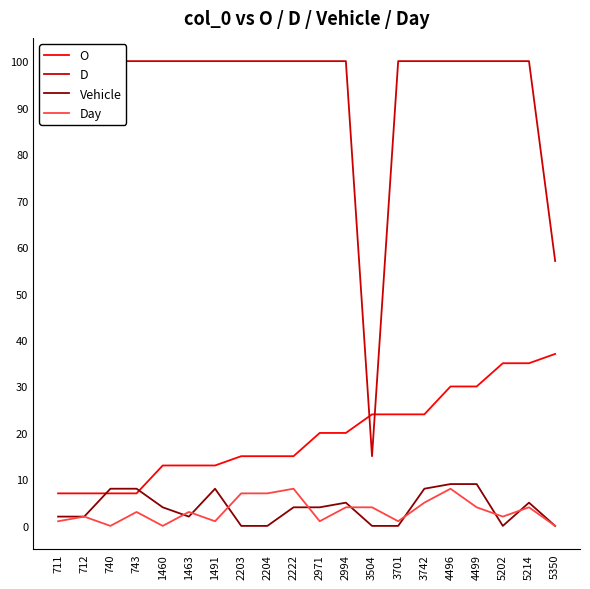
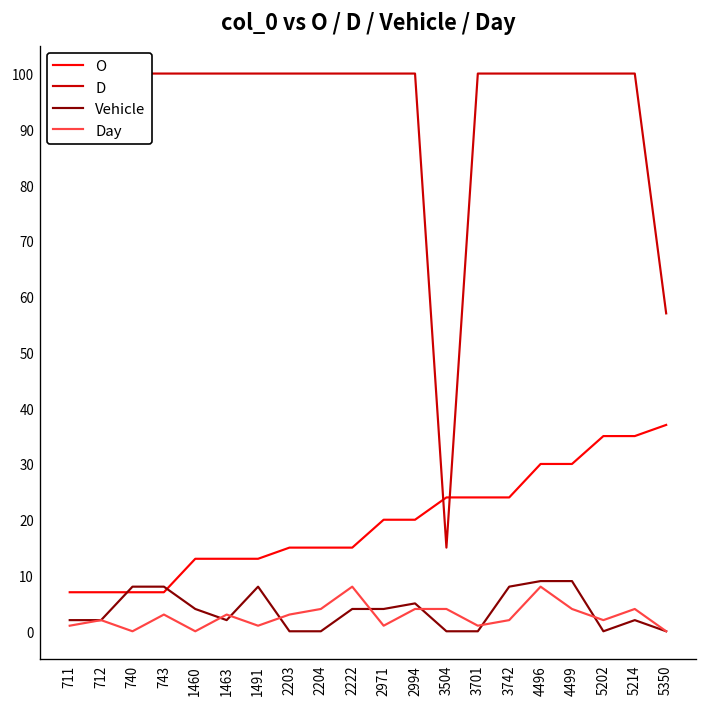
Day, 2203: 7 -> 3
Day, 2204: 7 -> 4
Day, 3742: 5 -> 2
Vehicle, 5214: 5 -> 2
